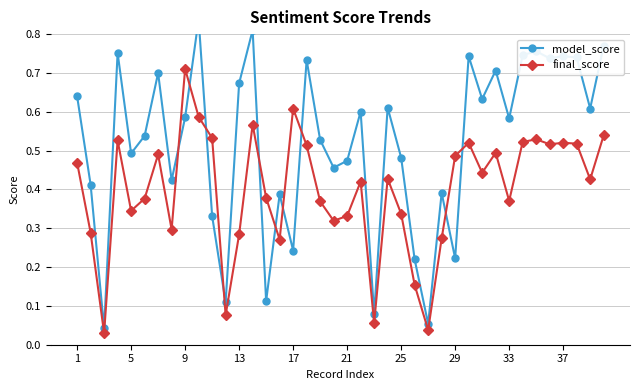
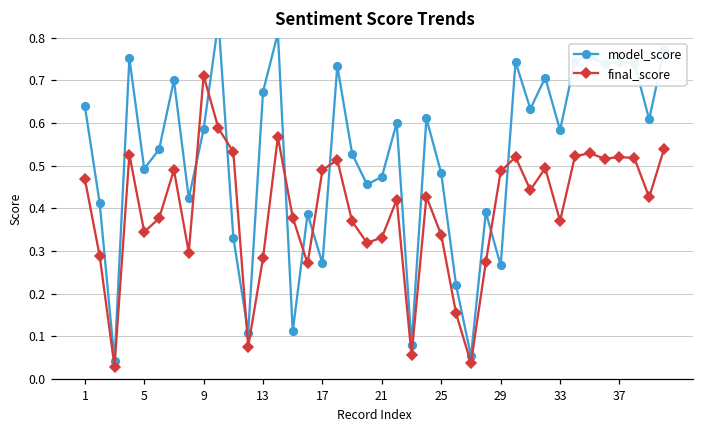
model_score, 17: 0.24 -> 0.27
final_score, 17: 0.61 -> 0.49
model_score, 29: 0.22 -> 0.27
